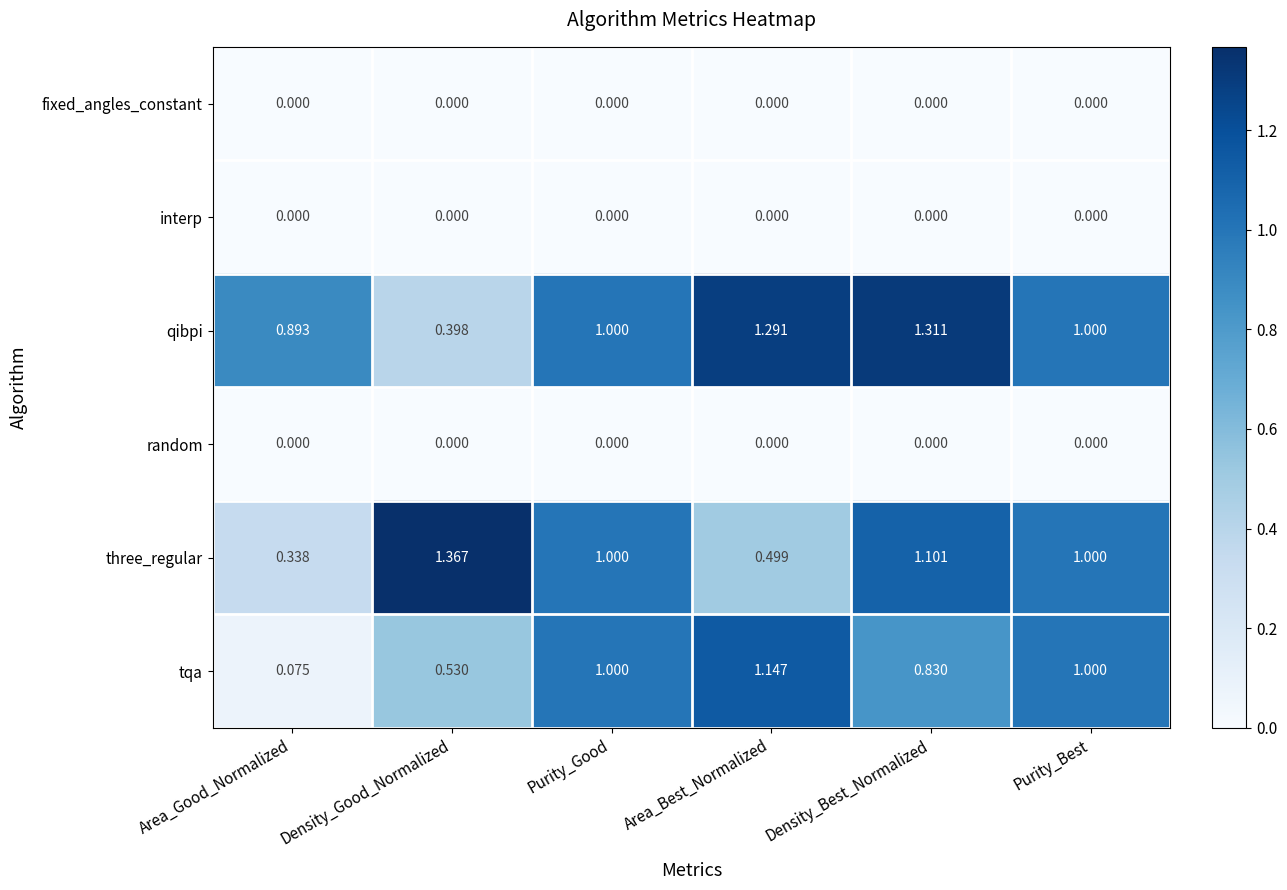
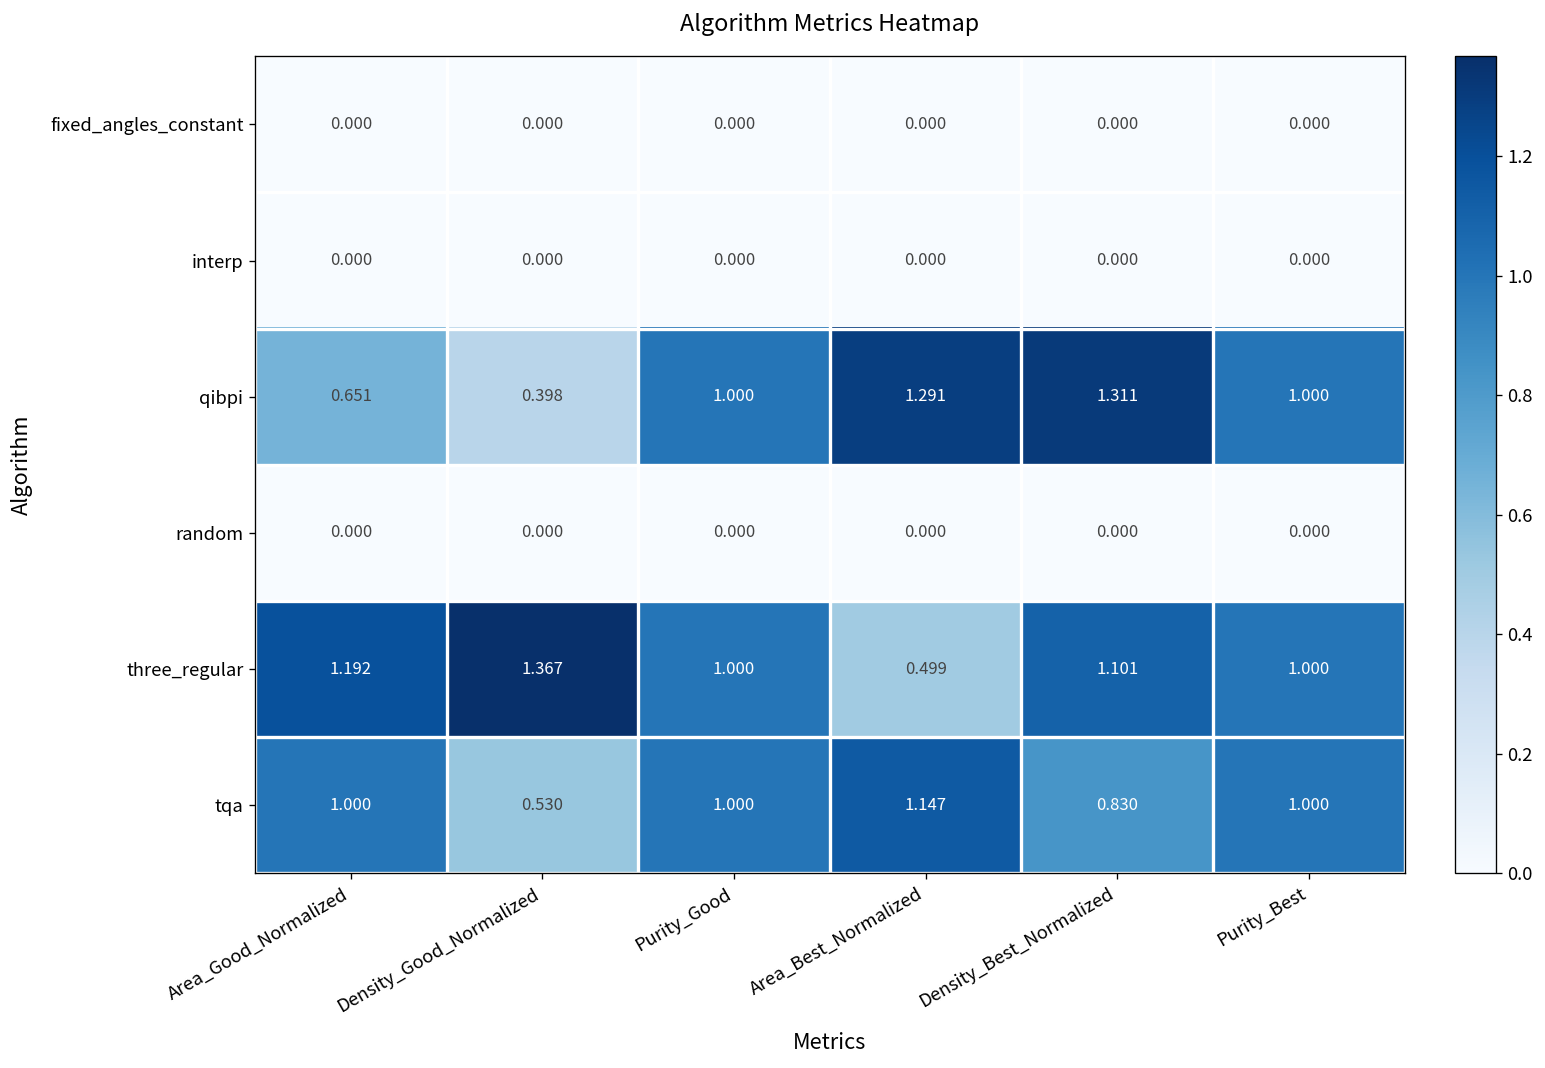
qibpi, Area_Good_Normalized: 0.893 -> 0.651
three_regular, Area_Good_Normalized: 0.338 -> 1.192
tqa, Area_Good_Normalized: 0.075 -> 1.000
